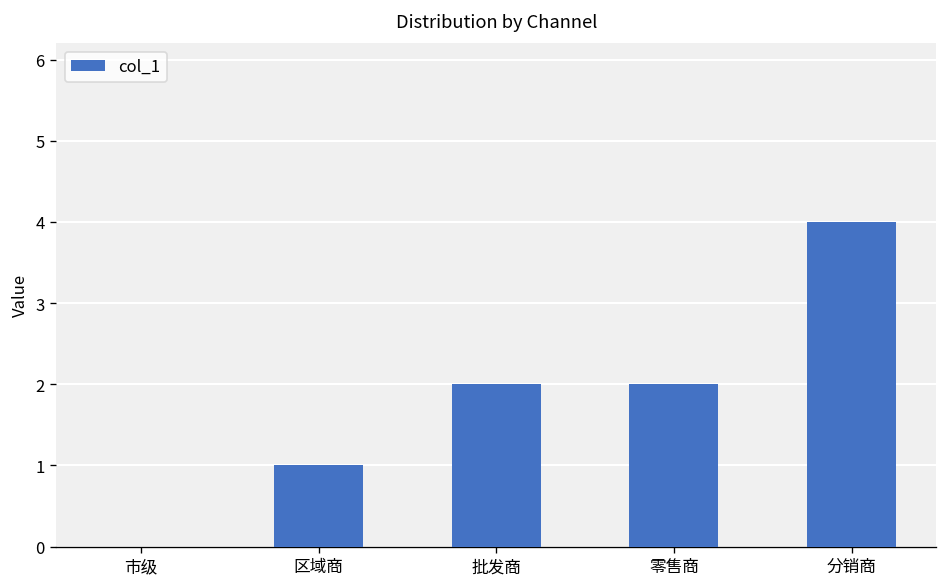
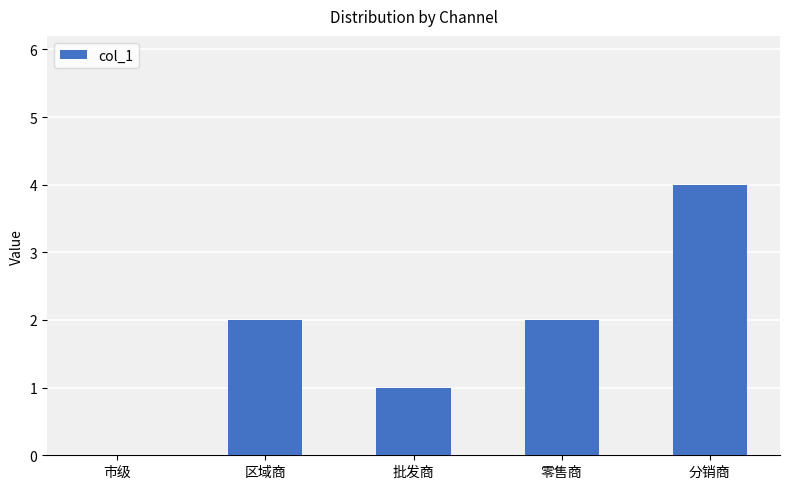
区域商: 1 -> 2
批发商: 2 -> 1
